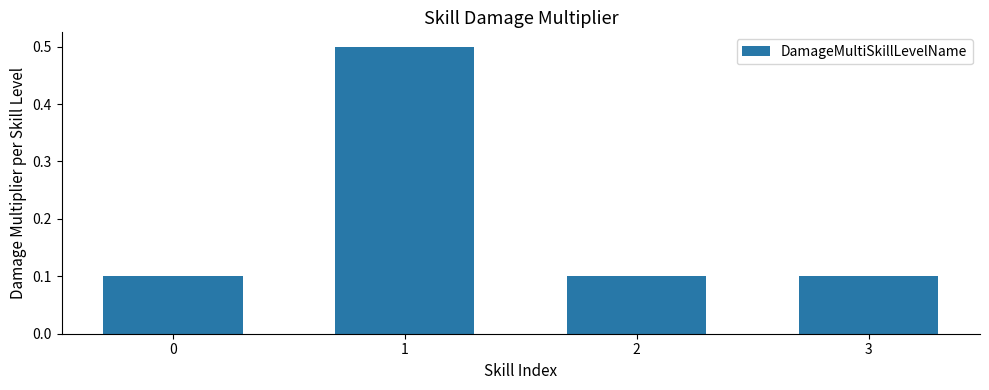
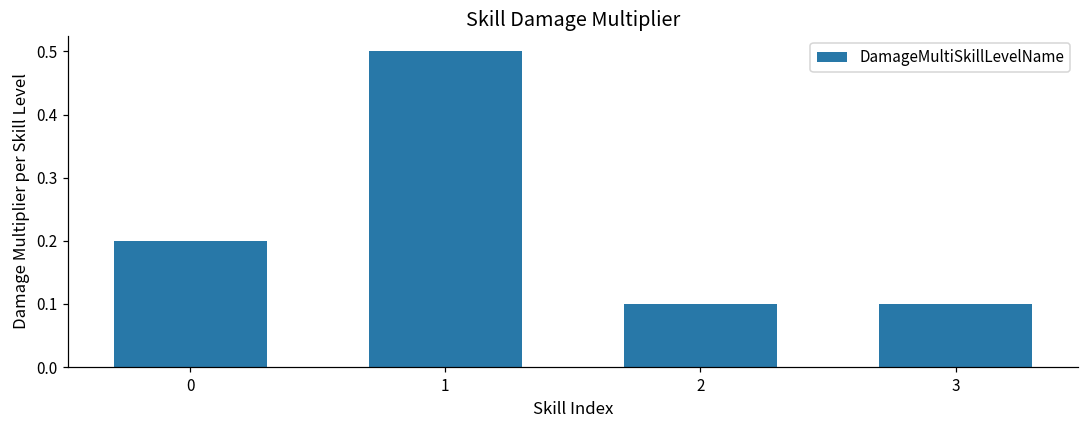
0: 0.1 -> 0.2
